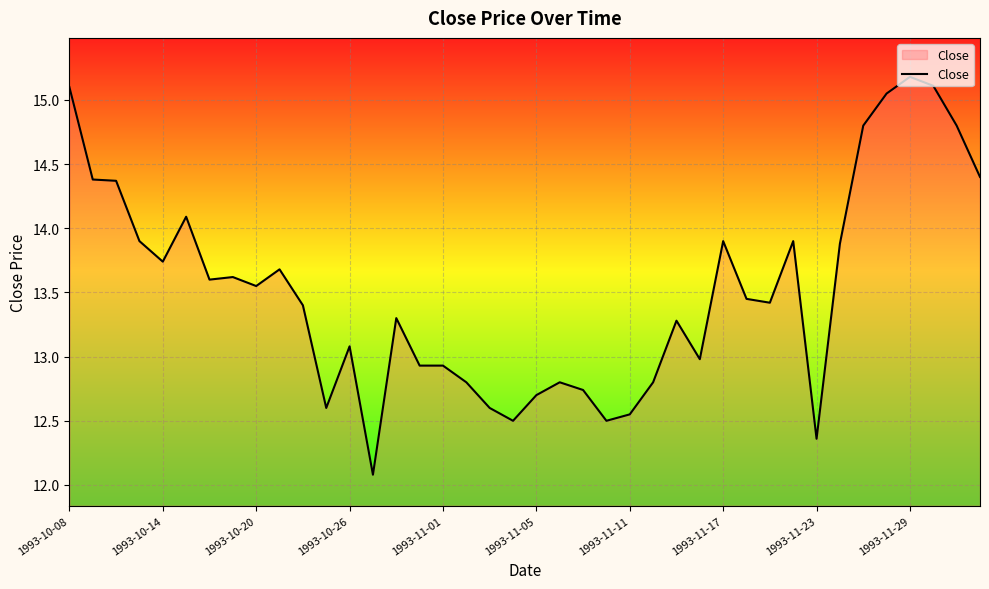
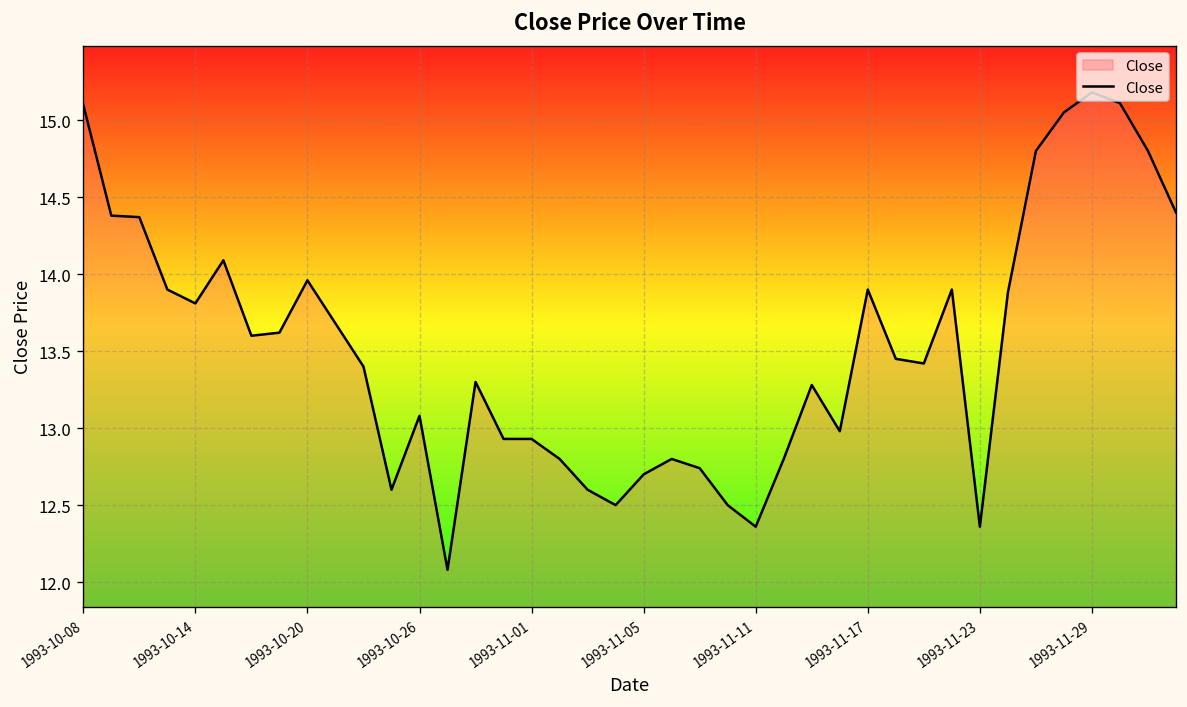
1993-10-14: 13.74 -> 13.81
1993-10-20: 13.55 -> 13.96
1993-11-11: 12.55 -> 12.36
